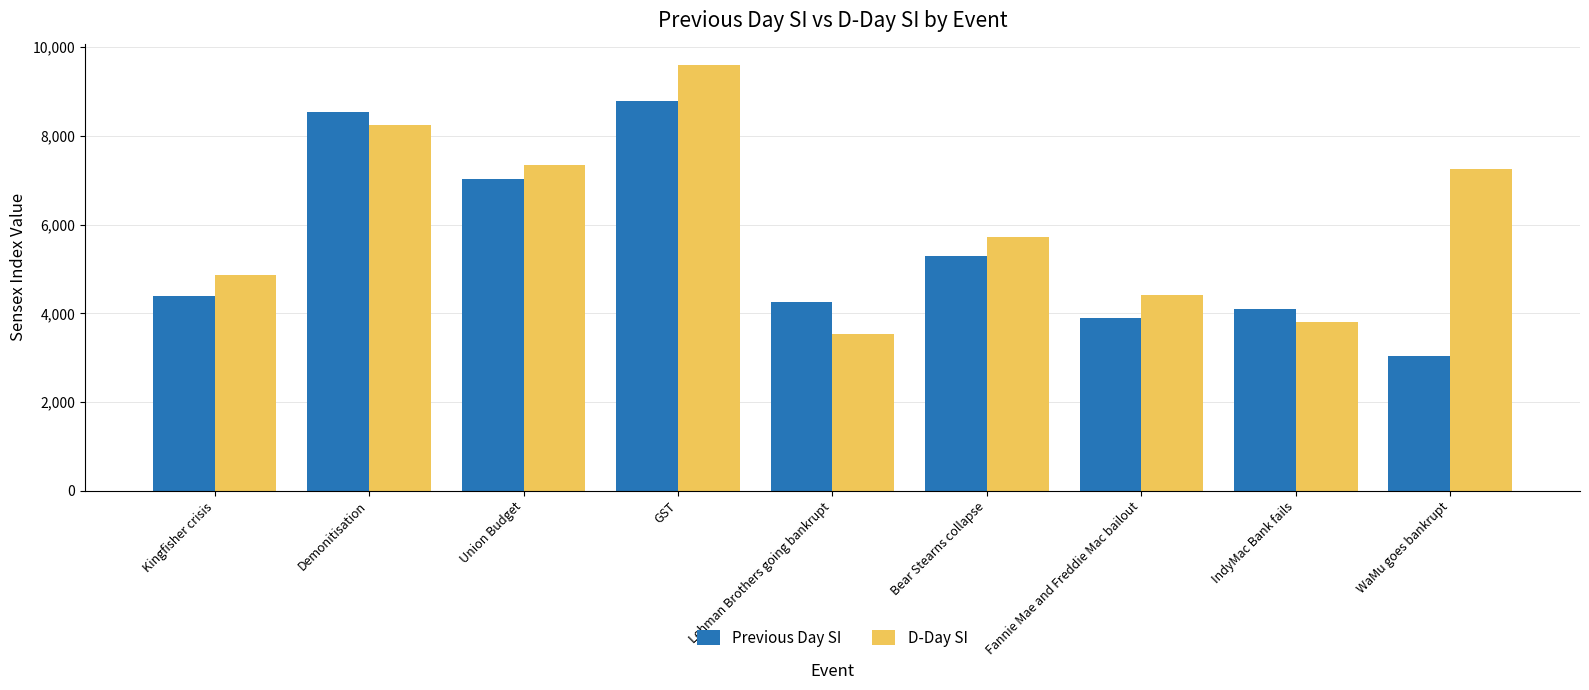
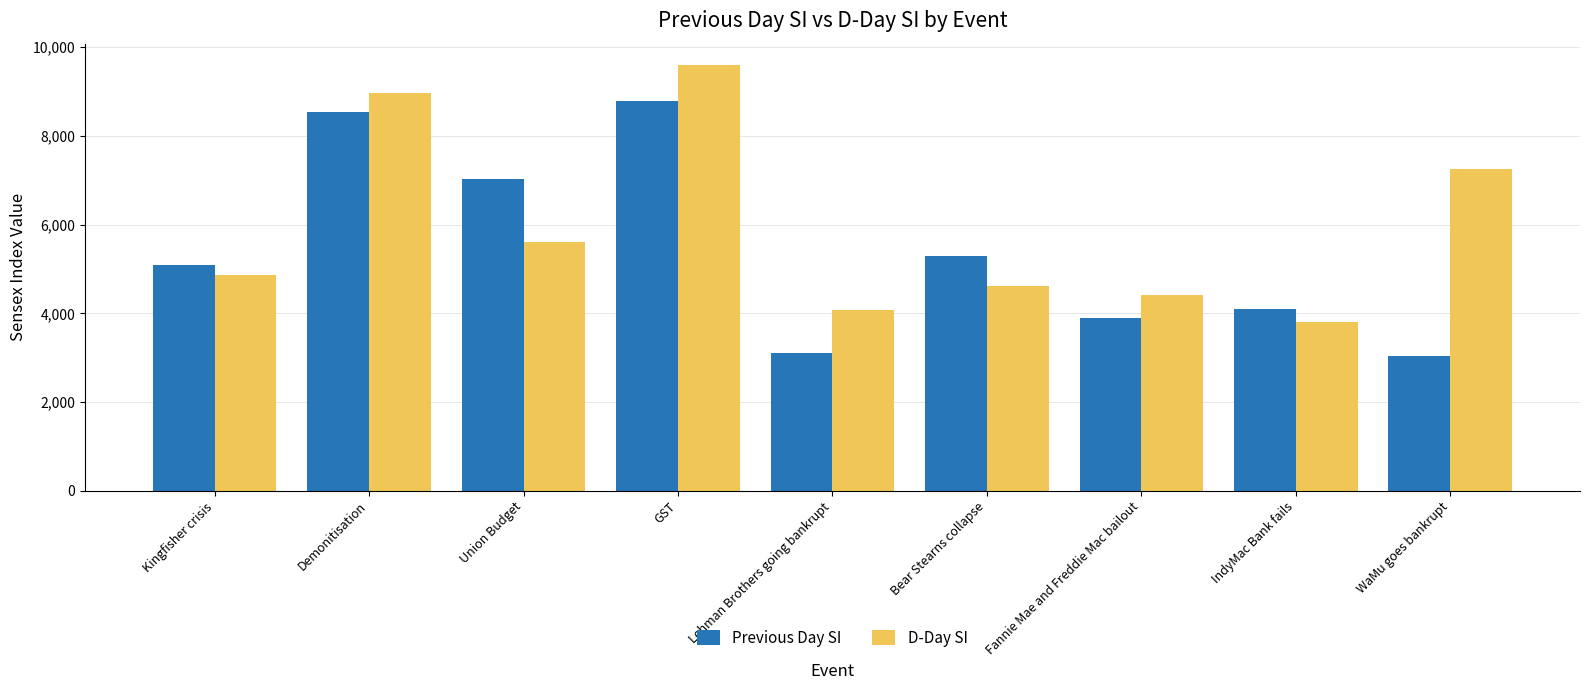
Previous Day SI, Kingfisher crisis: 4,400 -> 5,100
D-Day SI, Demonitisation: 8,200 -> 9,000
D-Day SI, Union Budget: 7,300 -> 5,600
Previous Day SI, Lehman Brothers going bankrupt: 4,300 -> 3,100
D-Day SI, Lehman Brothers going bankrupt: 3,500 -> 4,100
D-Day SI, Bear Stearns collapse: 5,700 -> 4,600
